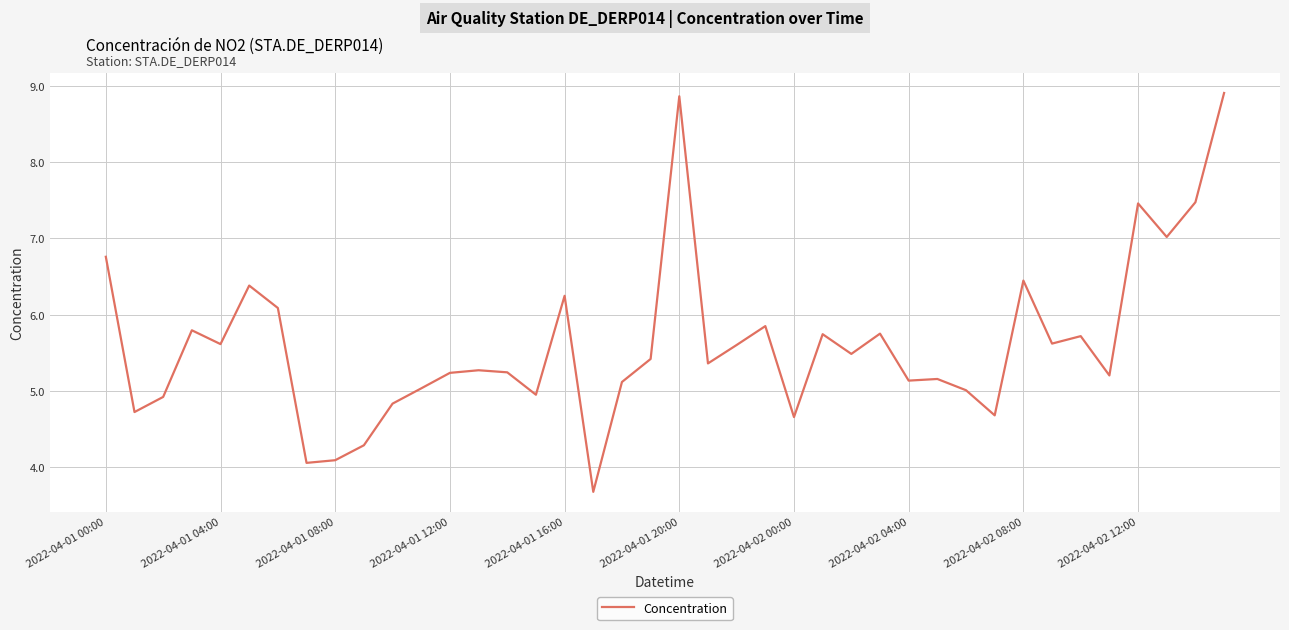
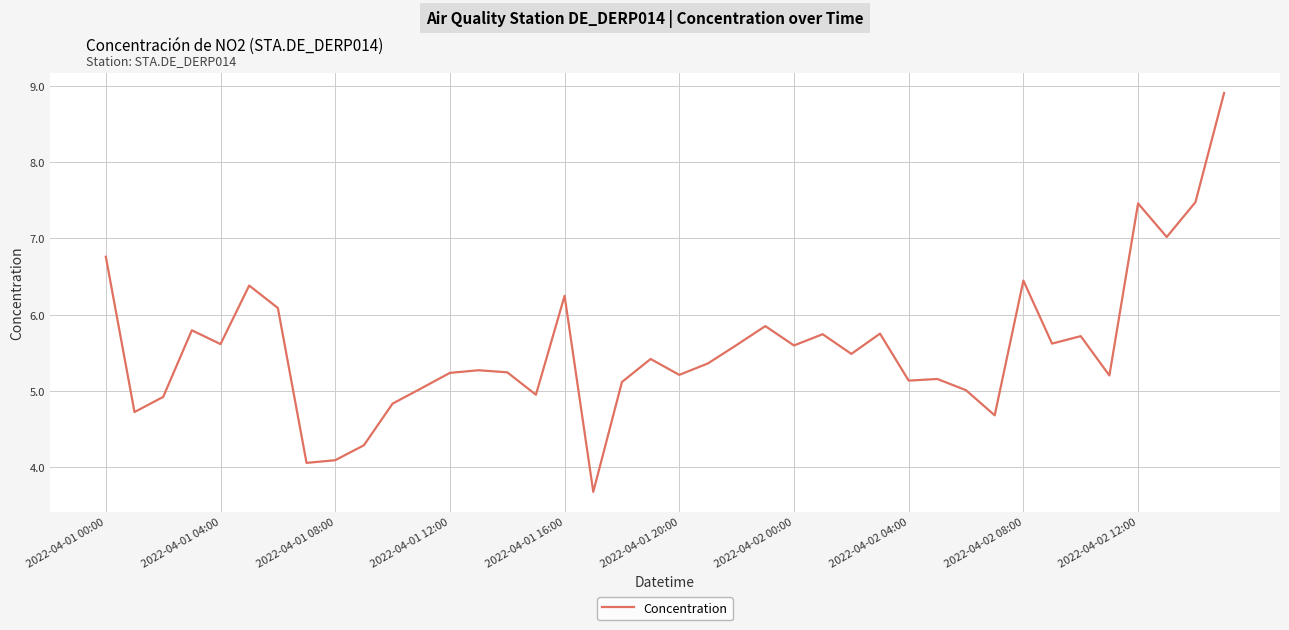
2022-04-01 20:00: 8.9 -> 5.2
2022-04-02 00:00: 4.7 -> 5.6
